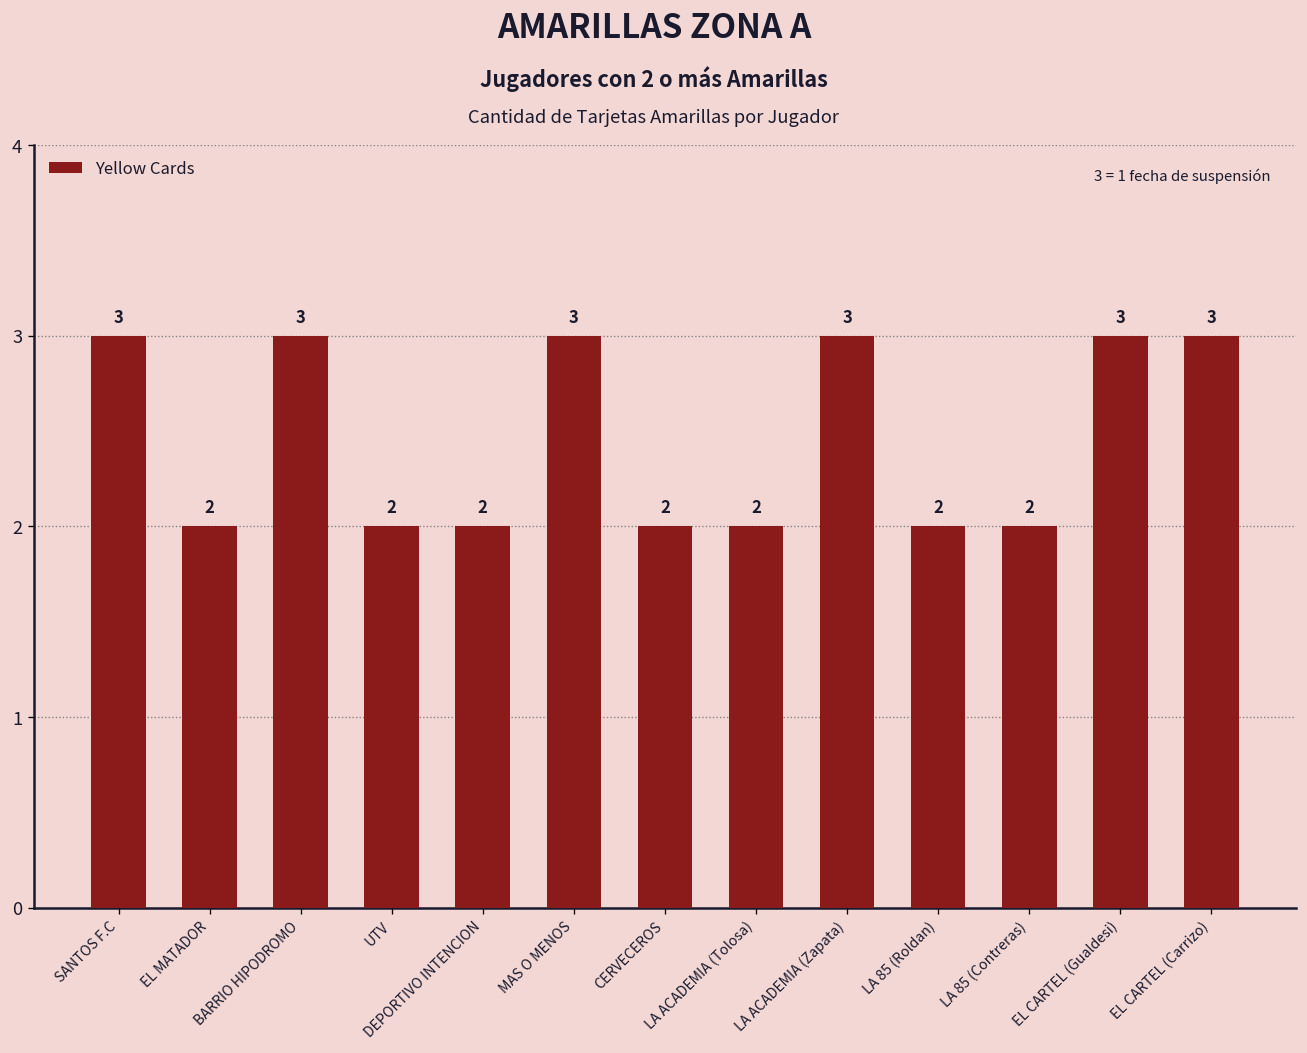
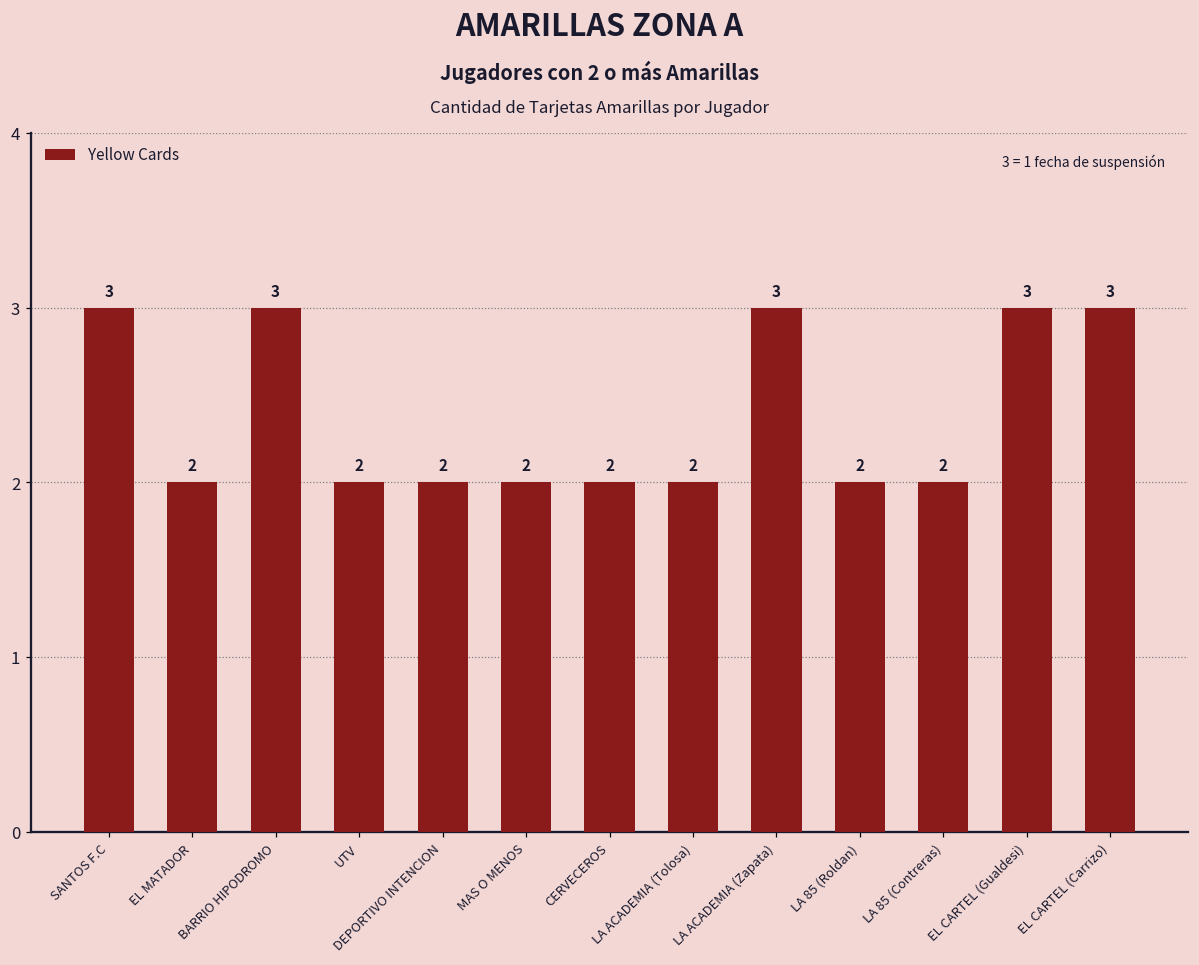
MAS O MENOS: 3 -> 2
